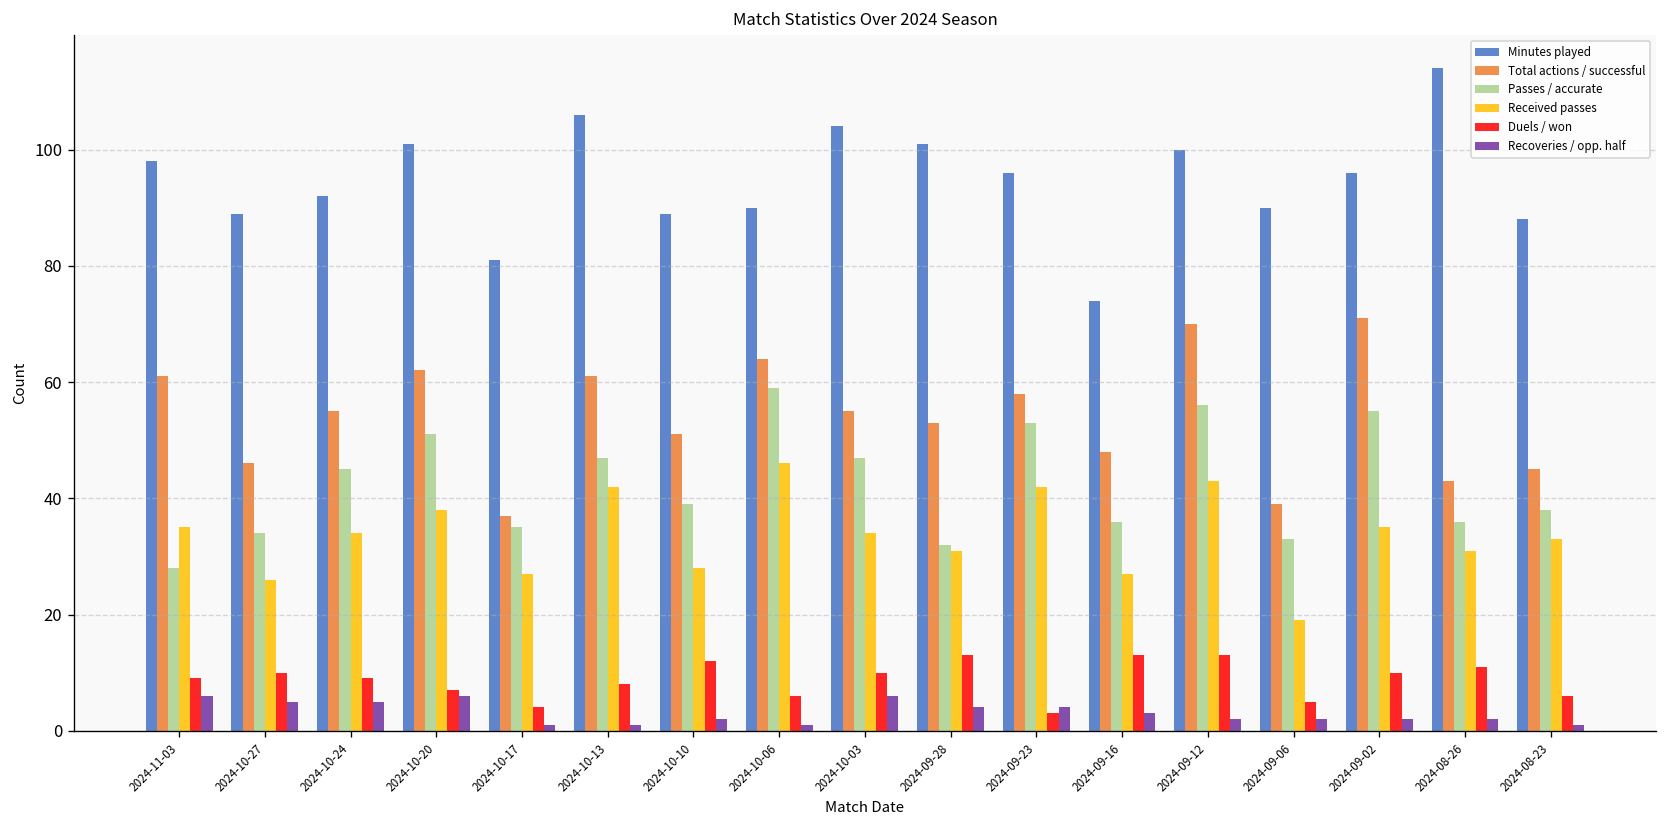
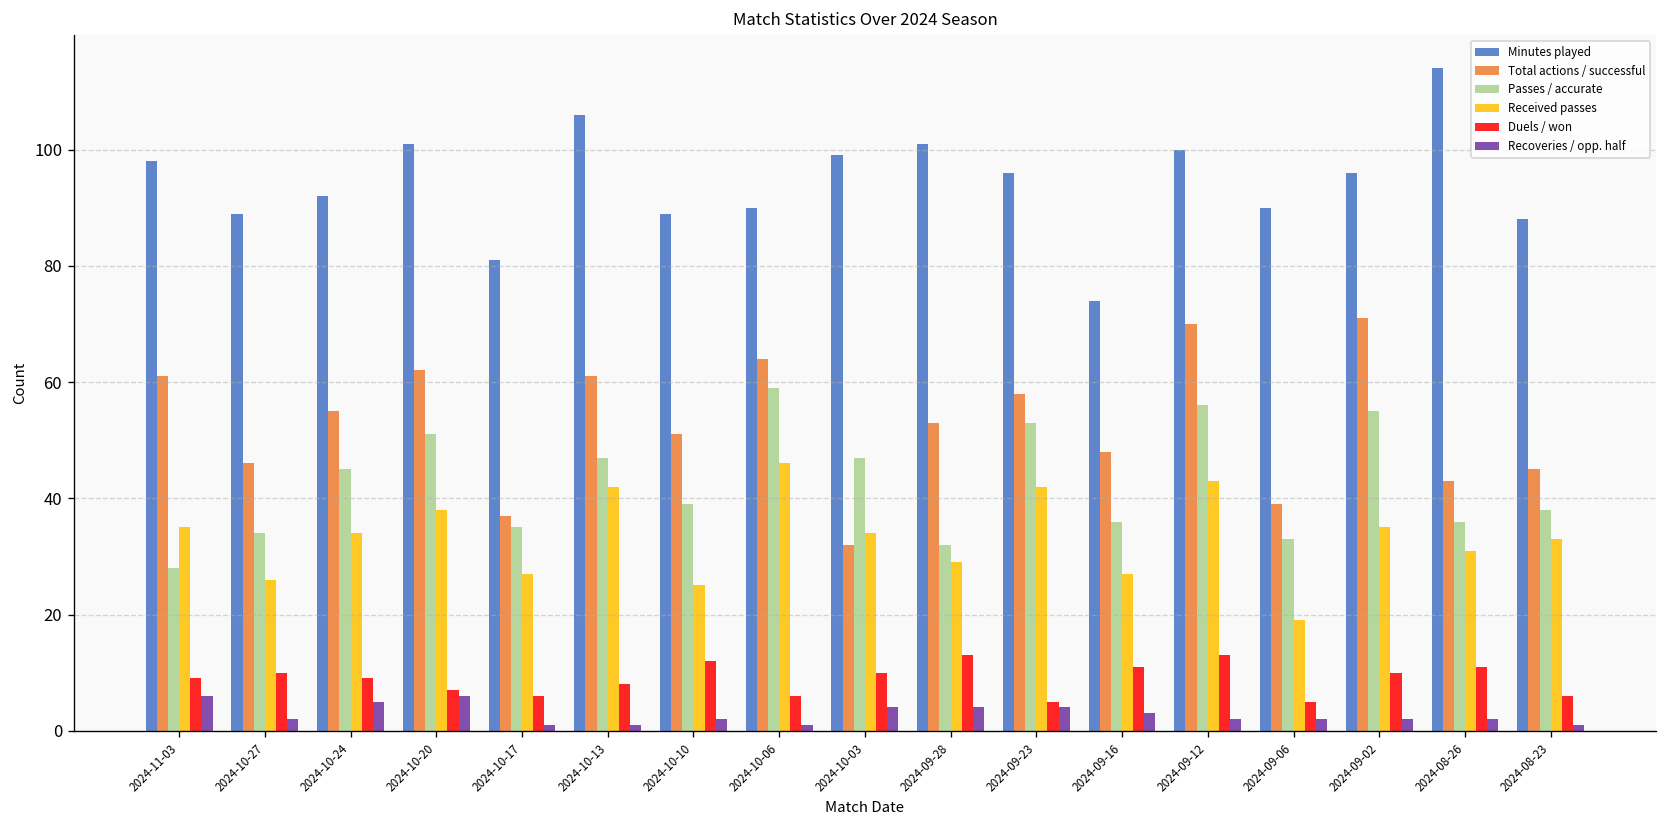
Recoveries / opp. half, 2024-10-27: 5 -> 2
Duels / won, 2024-10-17: 4 -> 6
Received passes, 2024-10-10: 28 -> 25
Minutes played, 2024-10-03: 104 -> 99
Total actions / successful, 2024-10-03: 55 -> 32
Recoveries / opp. half, 2024-10-03: 6 -> 4
Received passes, 2024-09-28: 31 -> 29
Duels / won, 2024-09-23: 3 -> 5
Duels / won, 2024-09-16: 13 -> 11
